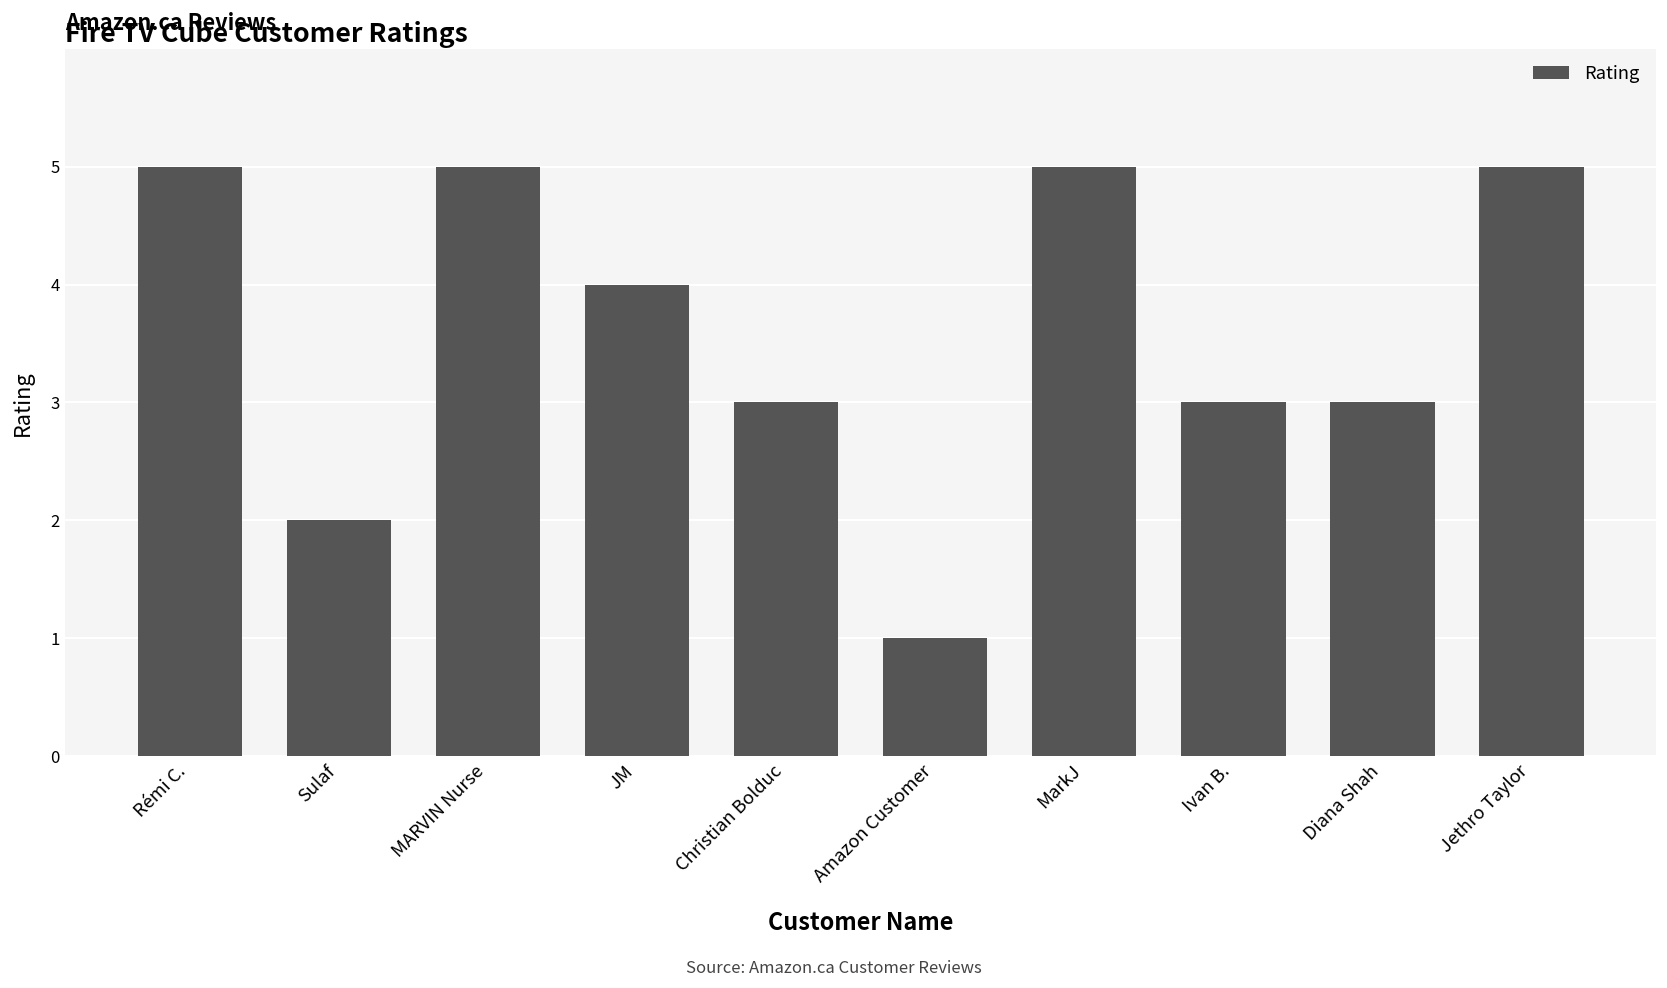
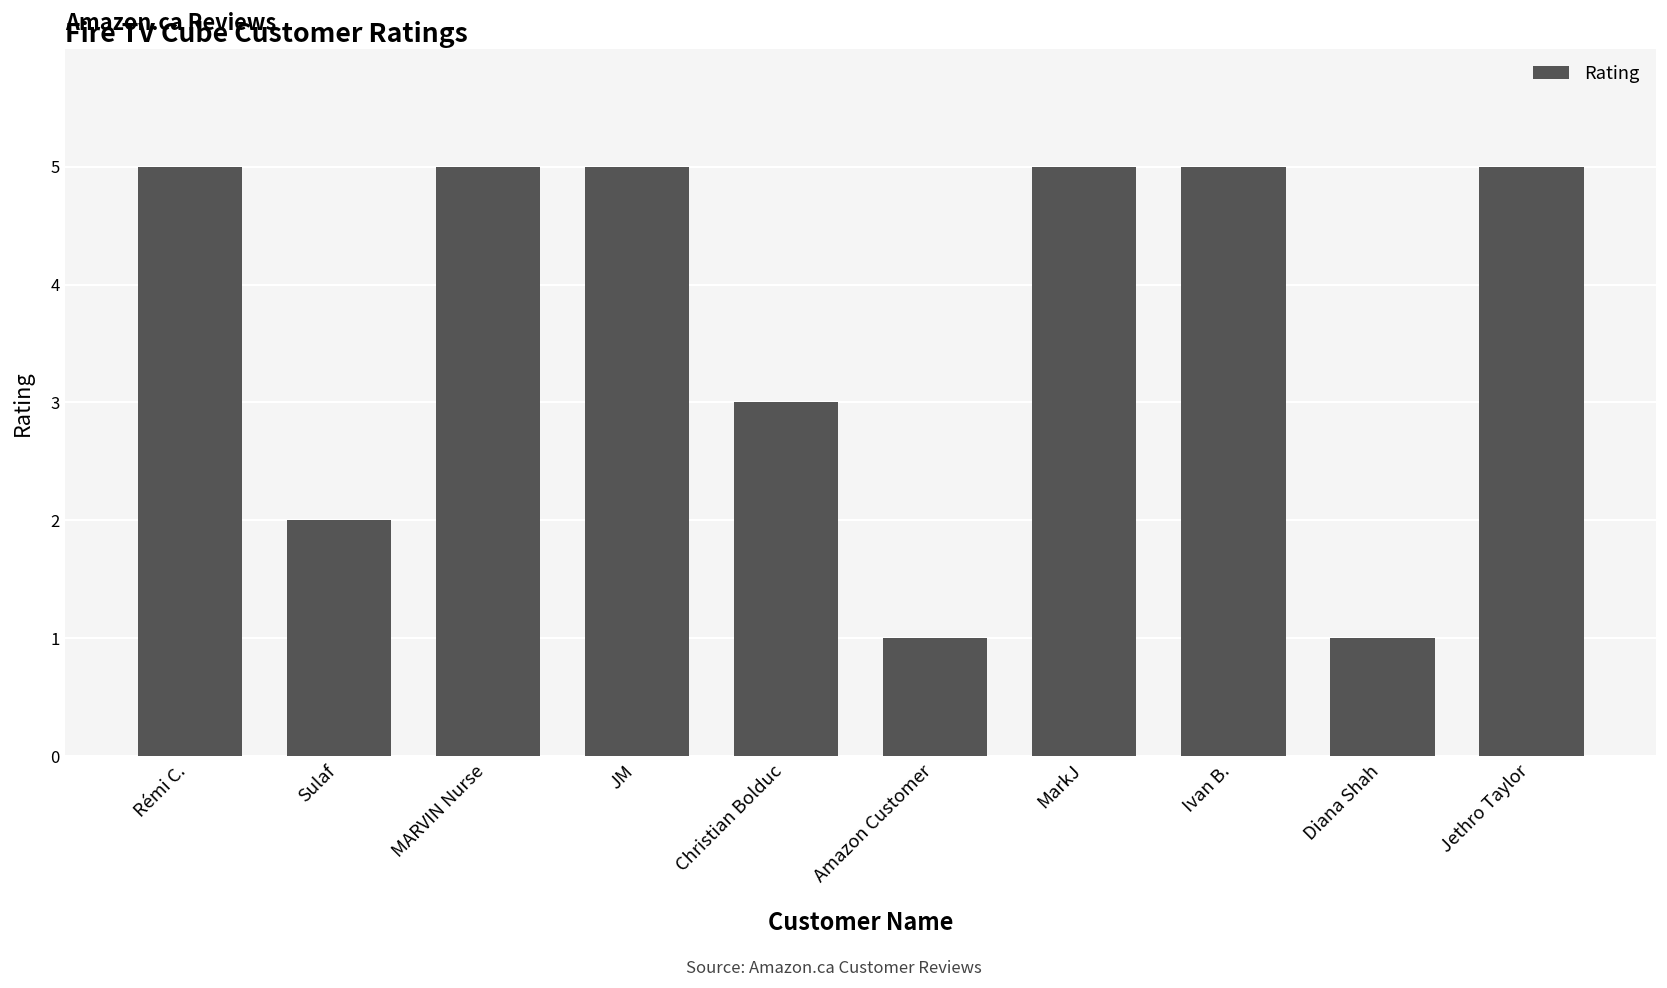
JM: 4 -> 5
Ivan B.: 3 -> 5
Diana Shah: 3 -> 1
